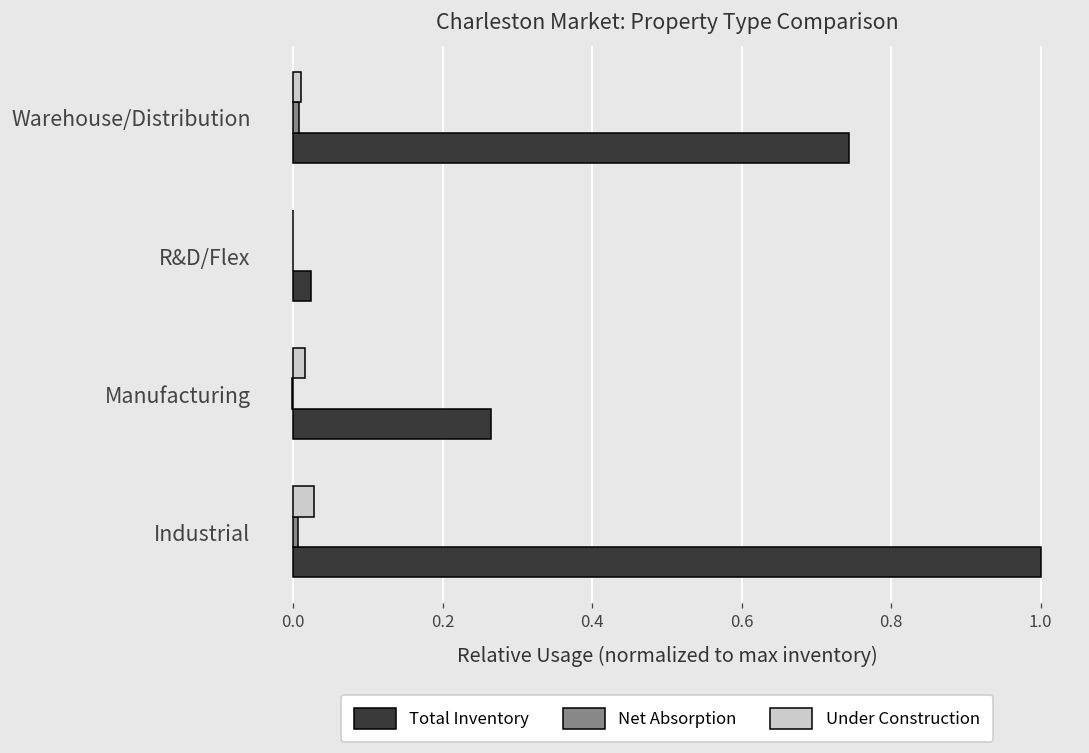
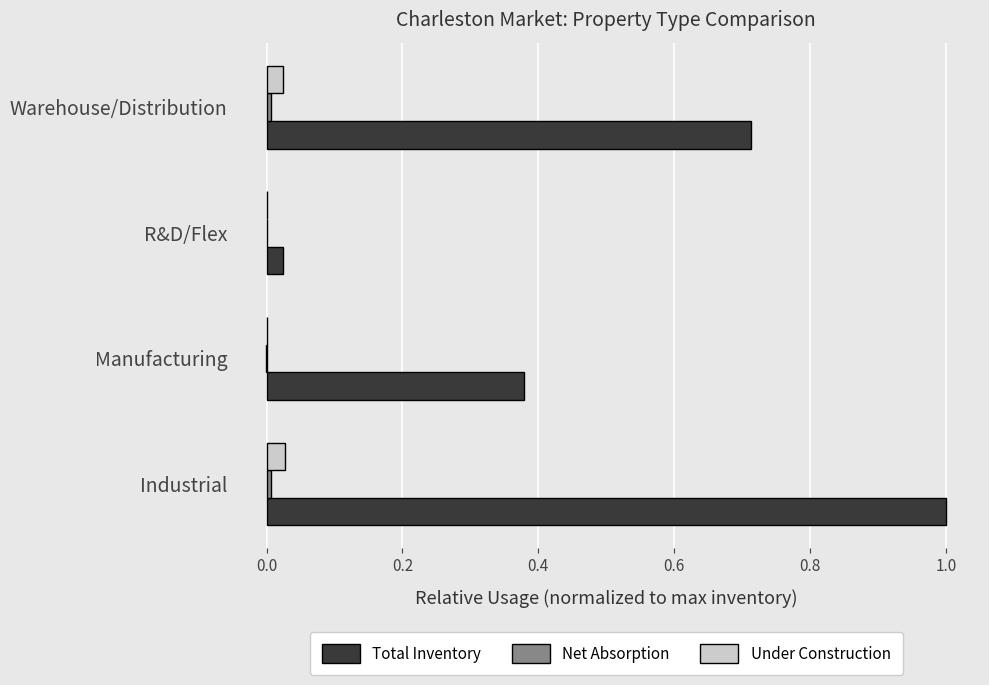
Under Construction, Warehouse/Distribution: 0.01 -> 0.02
Total Inventory, Warehouse/Distribution: 0.74 -> 0.71
Under Construction, Manufacturing: 0.02 -> 0.00
Total Inventory, Manufacturing: 0.26 -> 0.38
